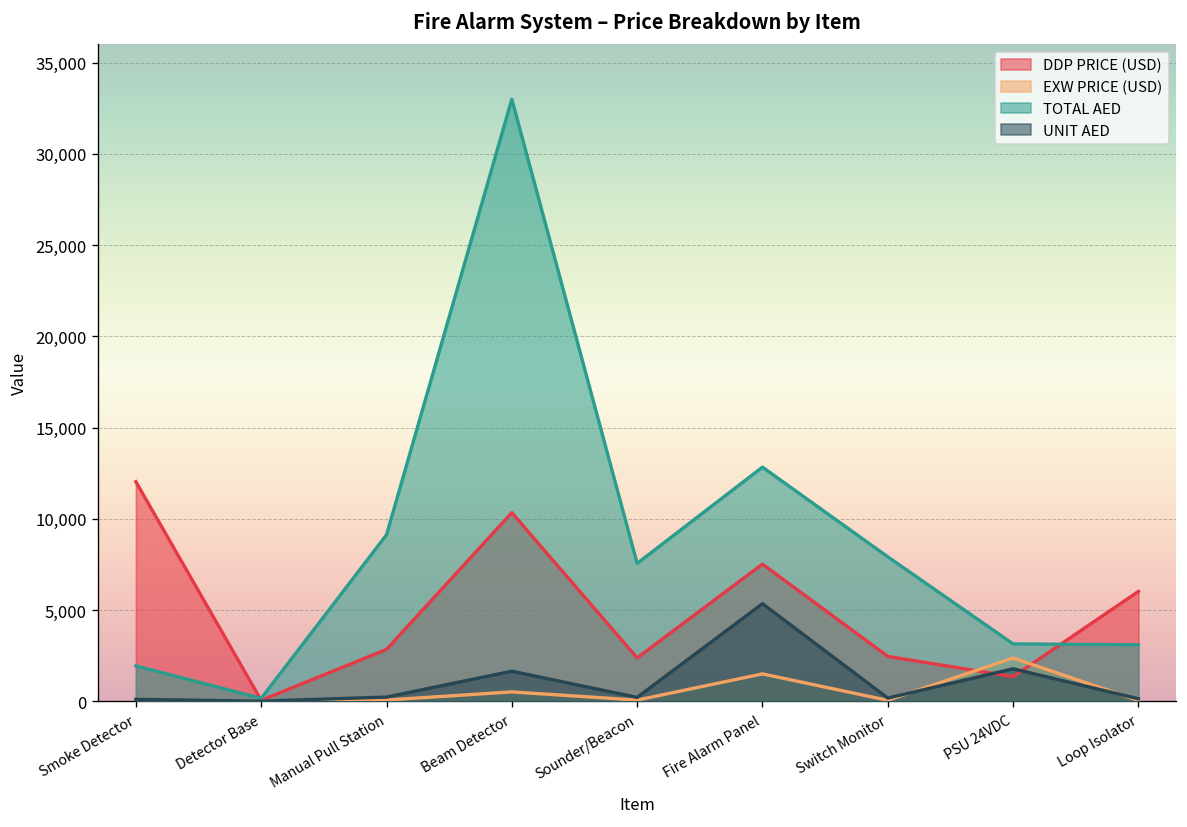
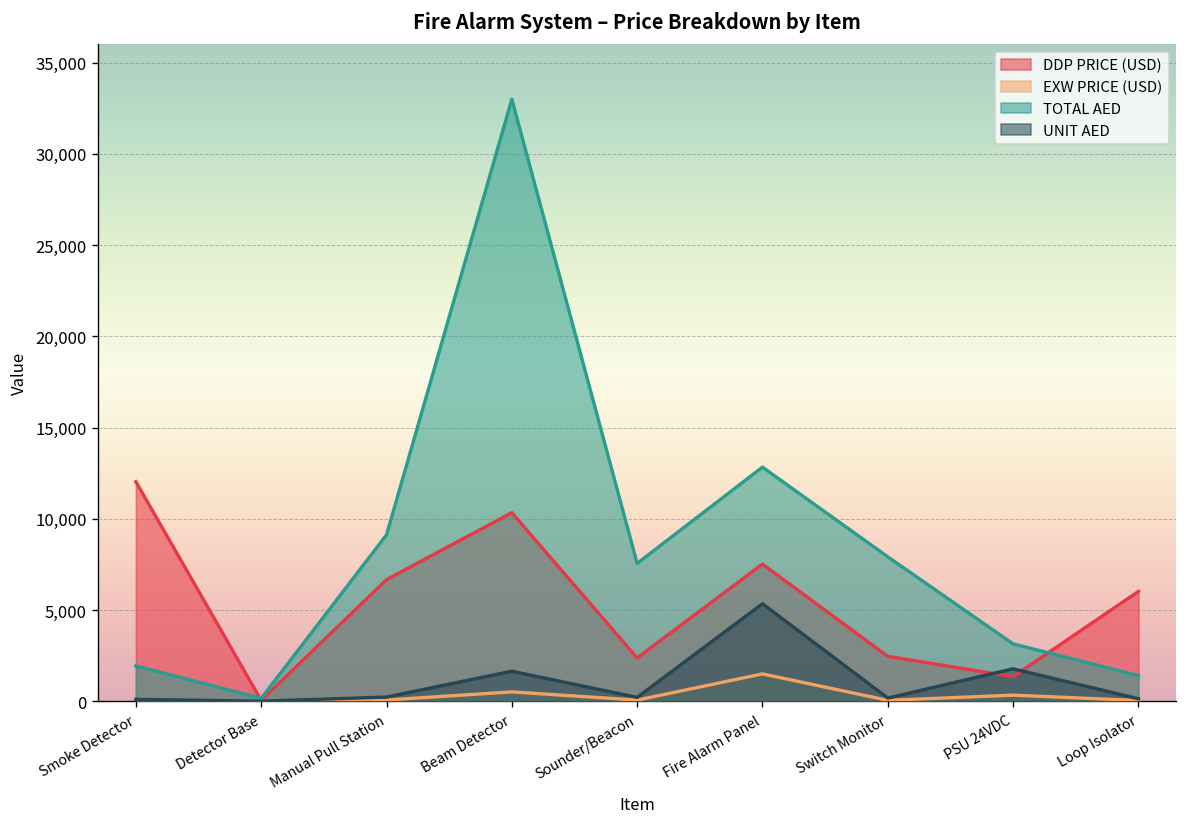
DDP PRICE (USD), Manual Pull Station: 2,800 -> 6,700
EXW PRICE (USD), PSU 24VDC: 2,400 -> 300
TOTAL AED, Loop Isolator: 3,100 -> 1,400
